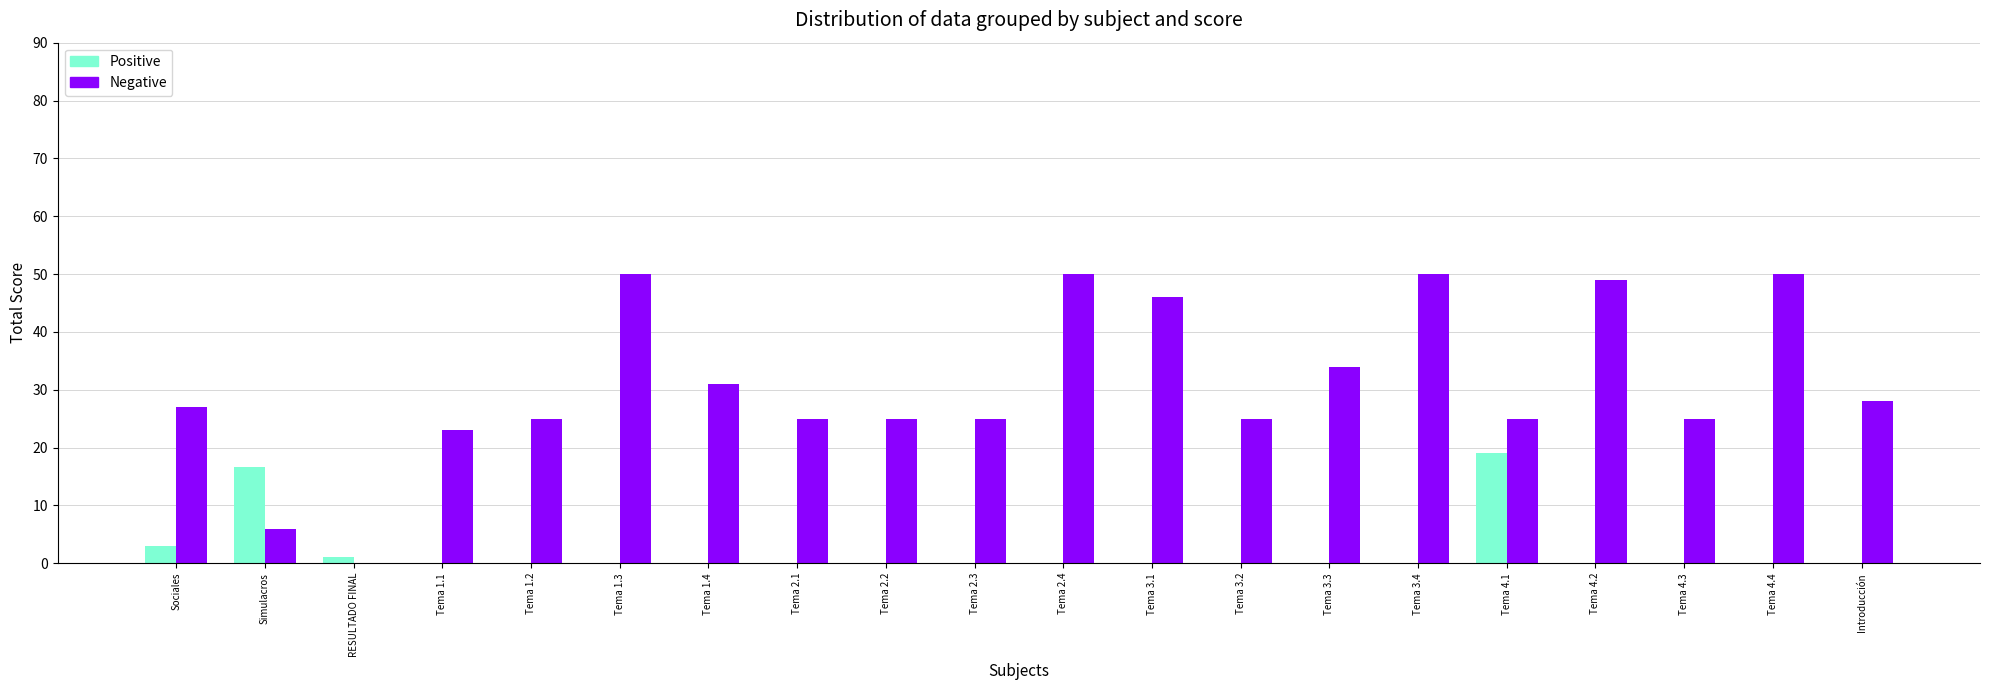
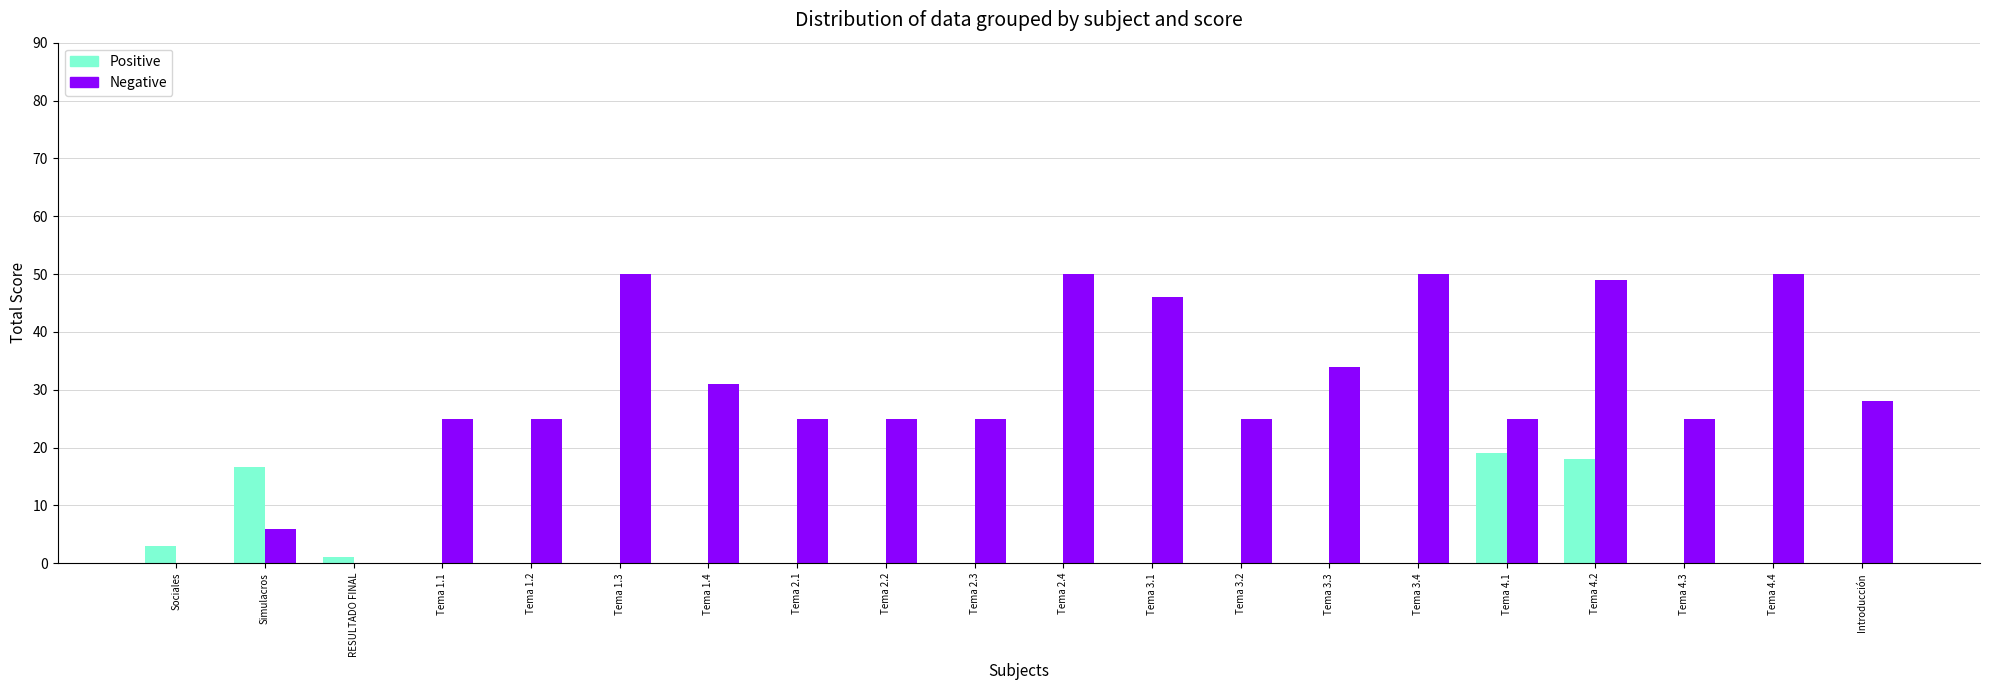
Negative, Sociales: 27 -> 0
Negative, Tema 1.1: 23 -> 25
Positive, Tema 4.2: 0 -> 18
